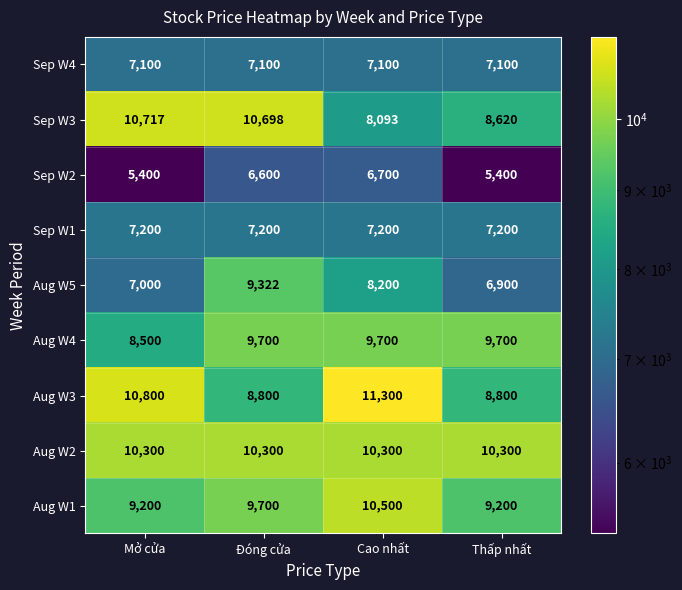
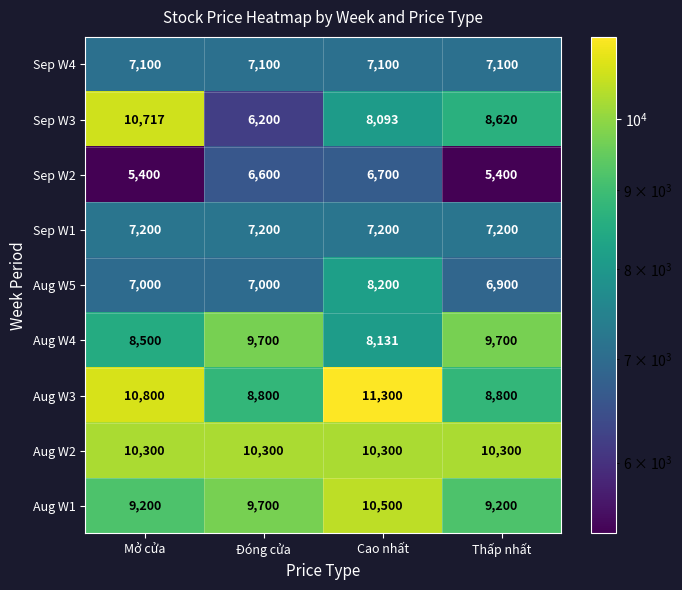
Sep W3, Đóng cửa: 10,698 -> 6,200
Aug W5, Đóng cửa: 9,322 -> 7,000
Aug W4, Cao nhất: 9,700 -> 8,131
